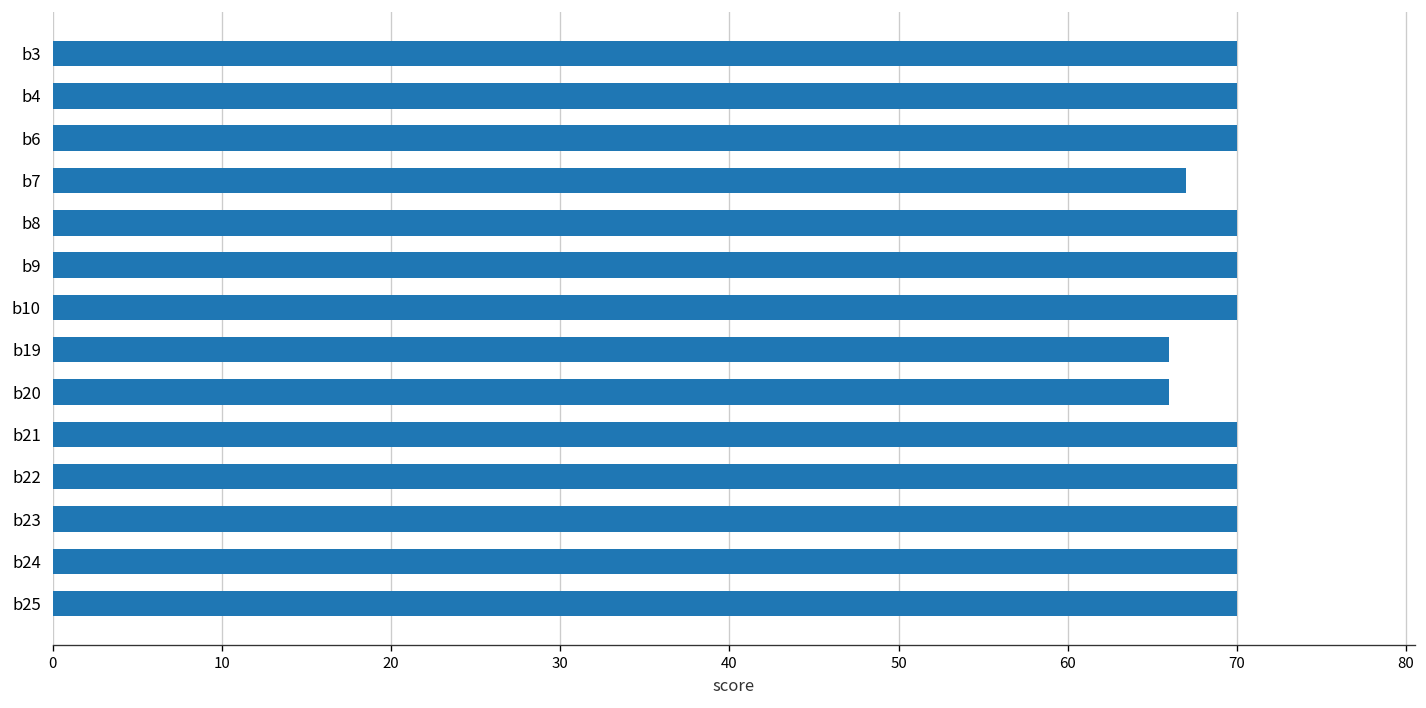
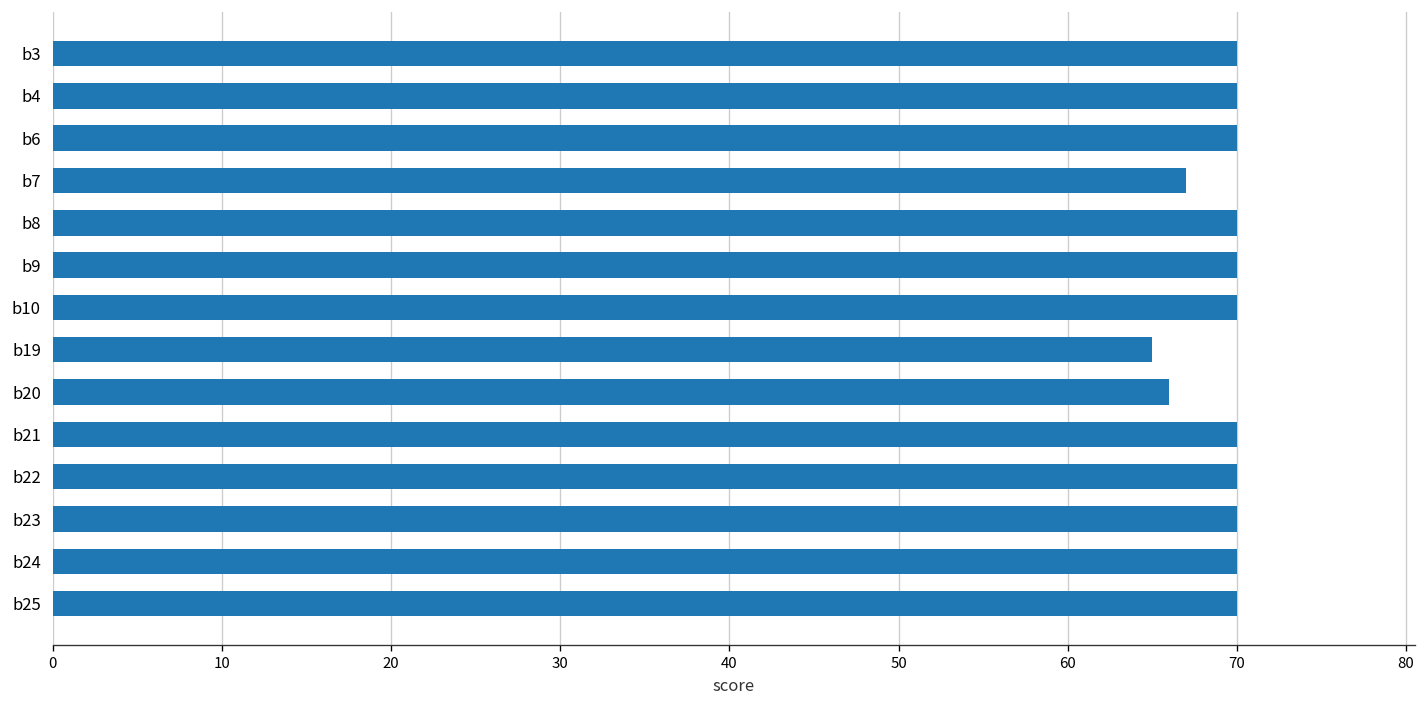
b19: 66 -> 65
